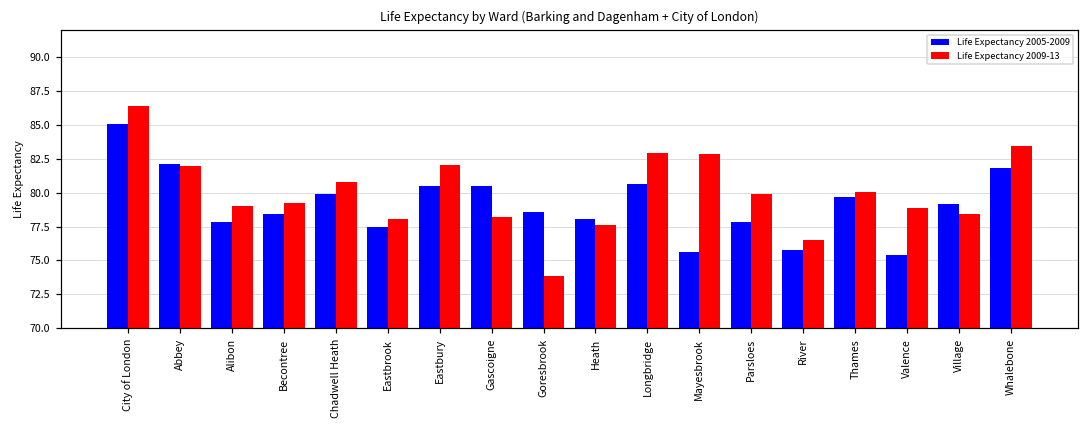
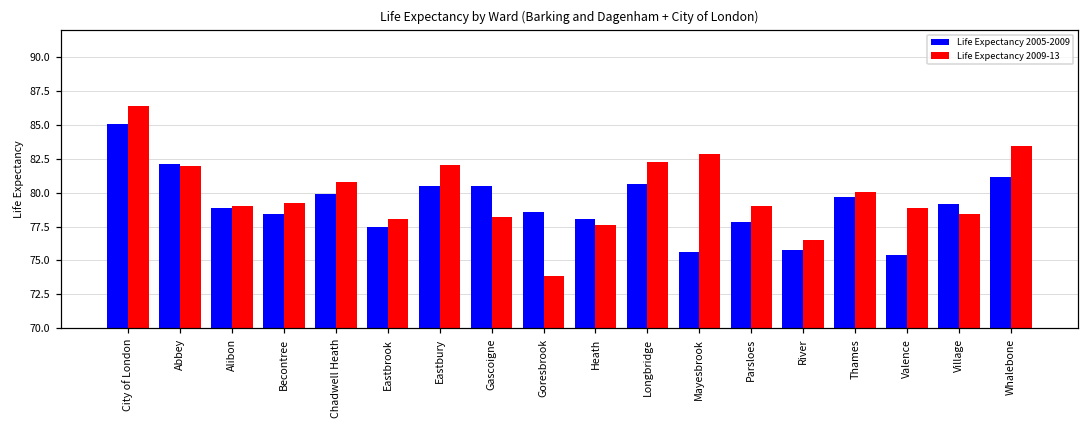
Life Expectancy 2005-2009, Alibon: 77.8 -> 78.9
Life Expectancy 2009-13, Longbridge: 82.9 -> 82.2
Life Expectancy 2009-13, Parsloes: 79.9 -> 79.0
Life Expectancy 2005-2009, Whalebone: 81.9 -> 81.1
